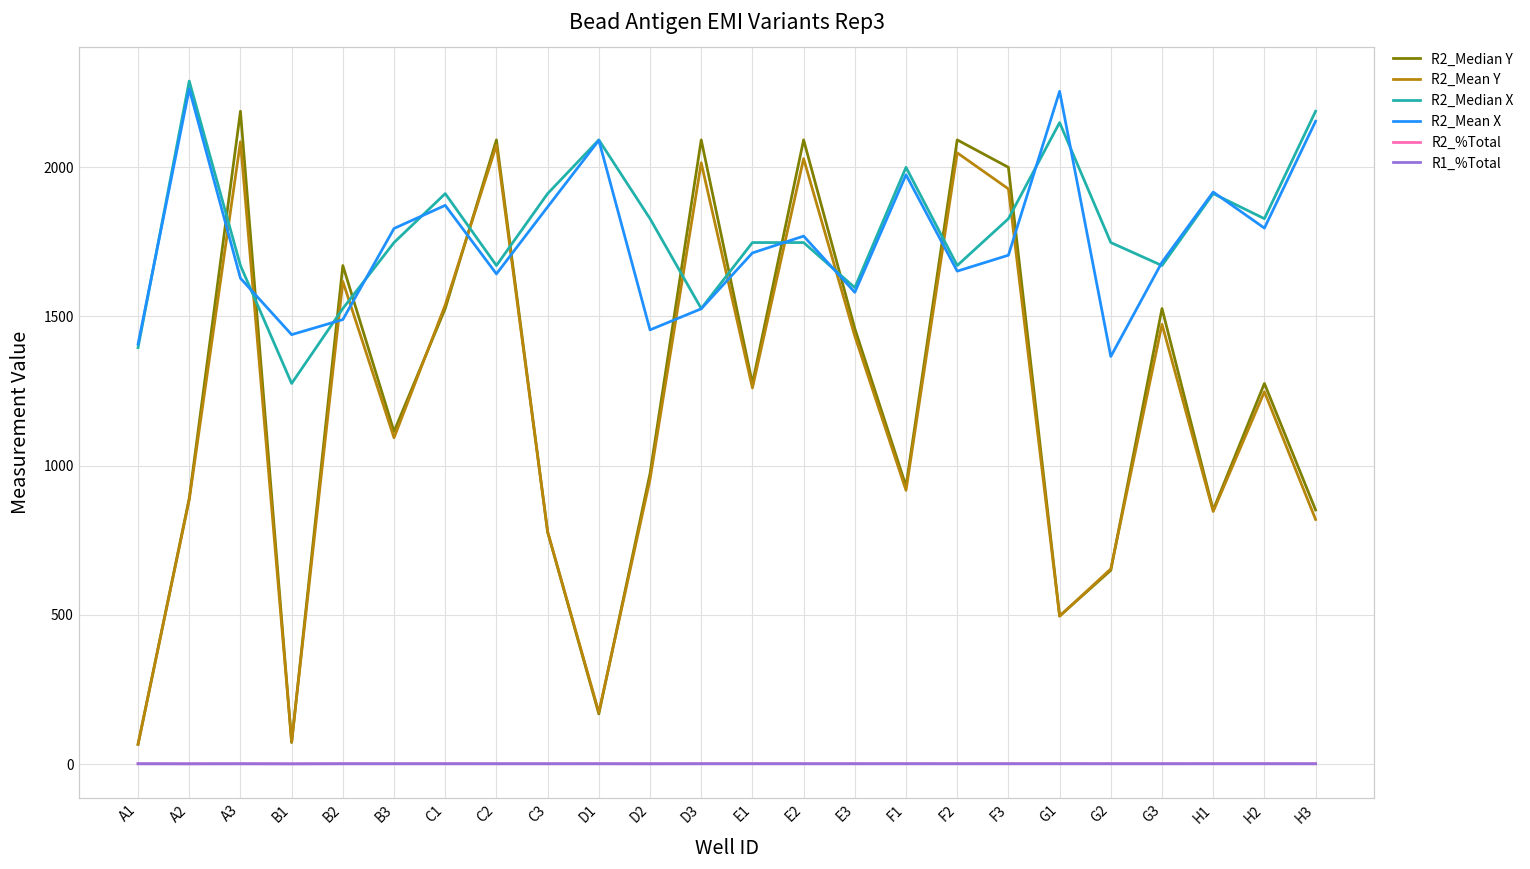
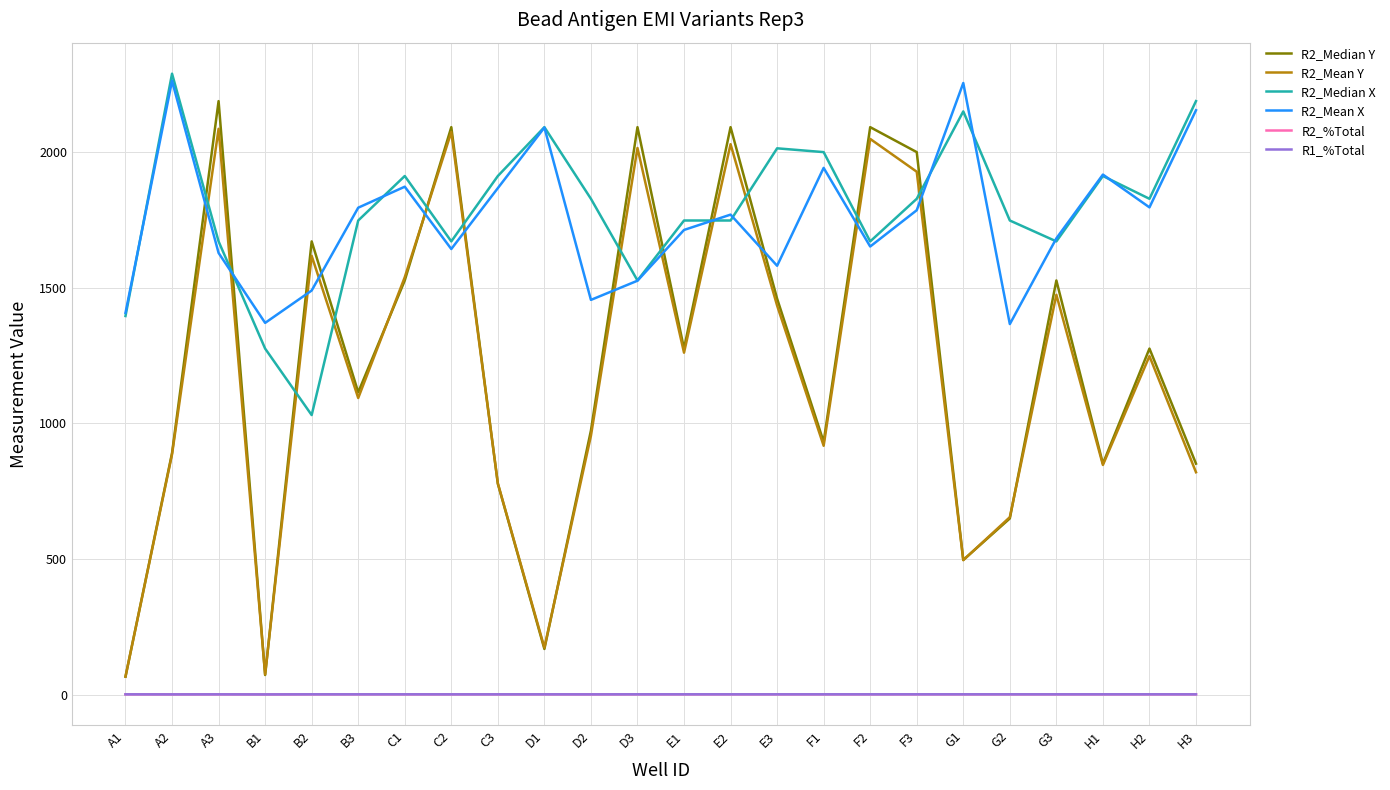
R2_Mean X, B1: 1440 -> 1370
R2_Median X, B2: 1530 -> 1030
R2_Median X, E3: 1600 -> 2010
R2_Mean X, F1: 1970 -> 1940
R2_Mean X, F3: 1700 -> 1780
